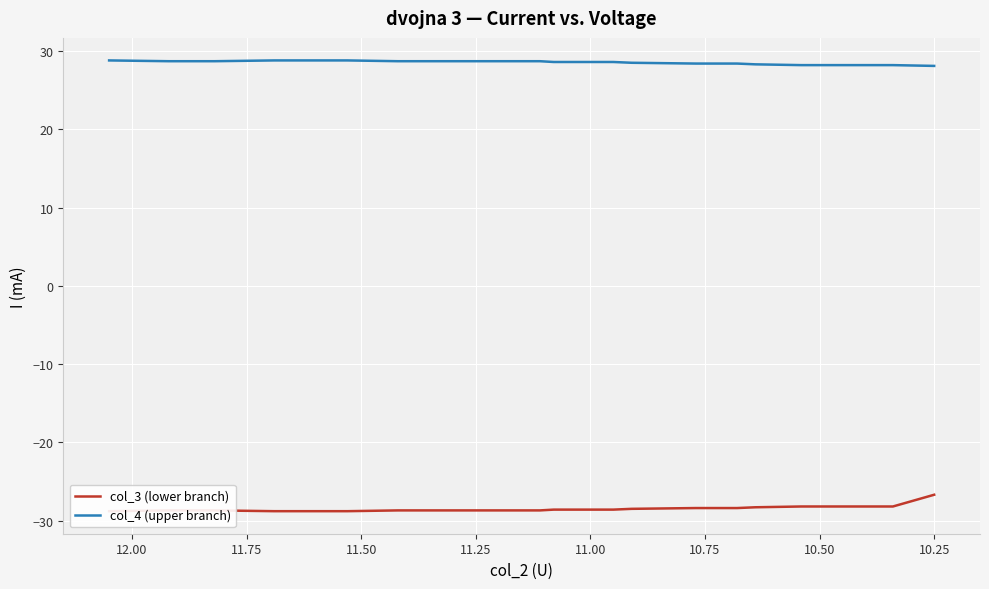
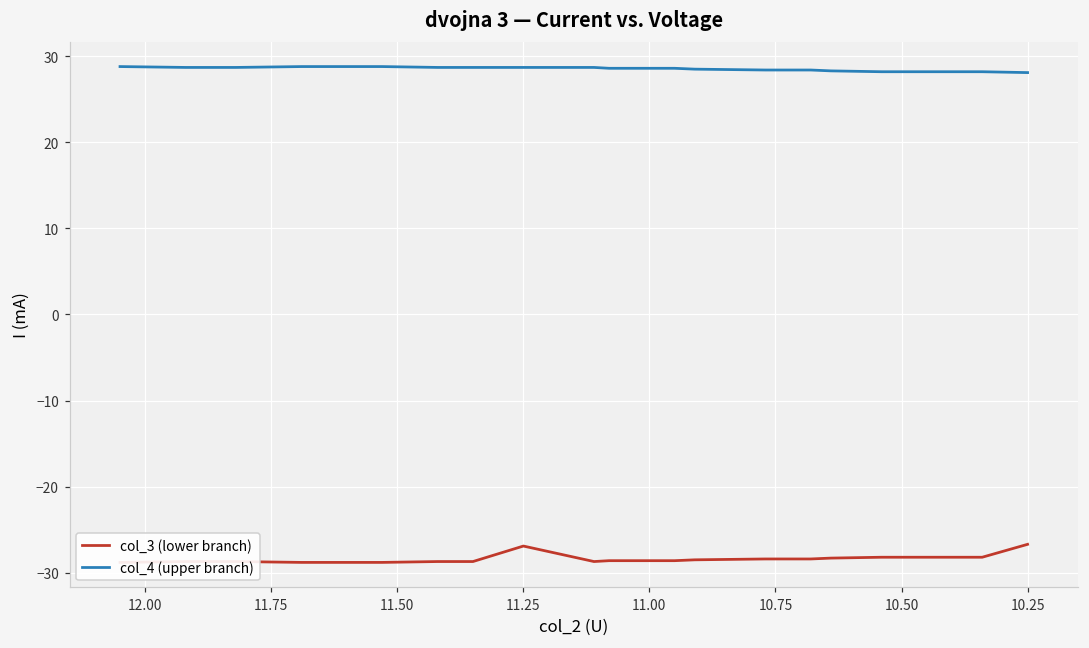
col_3 (lower branch), 11.25: -29 -> -27
